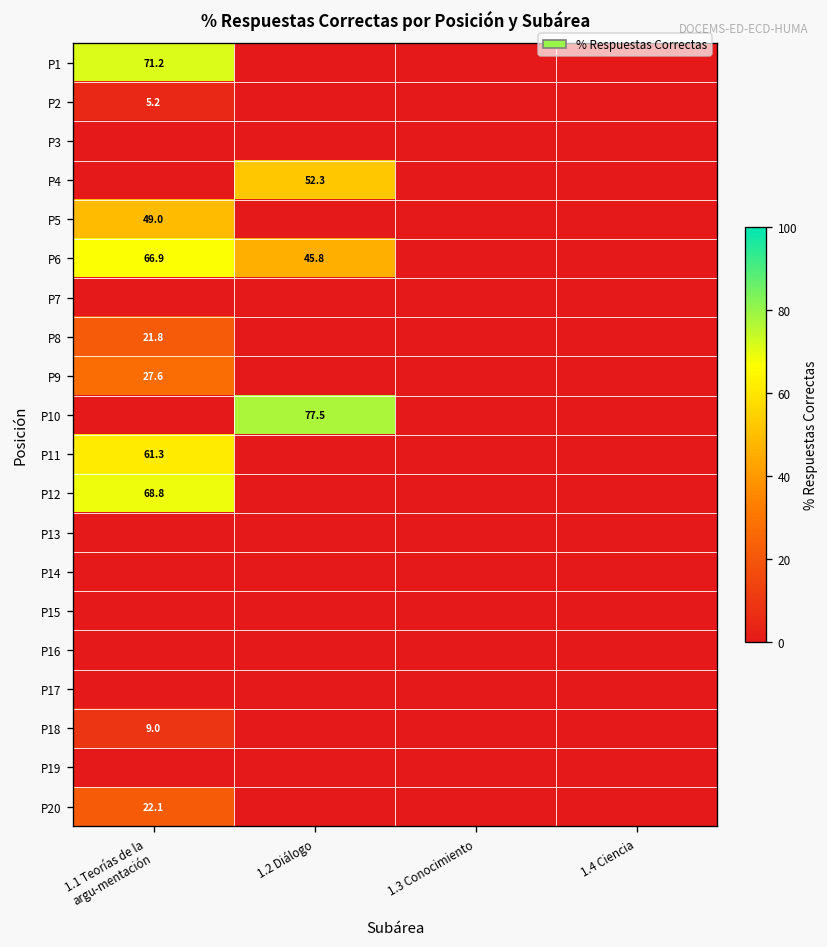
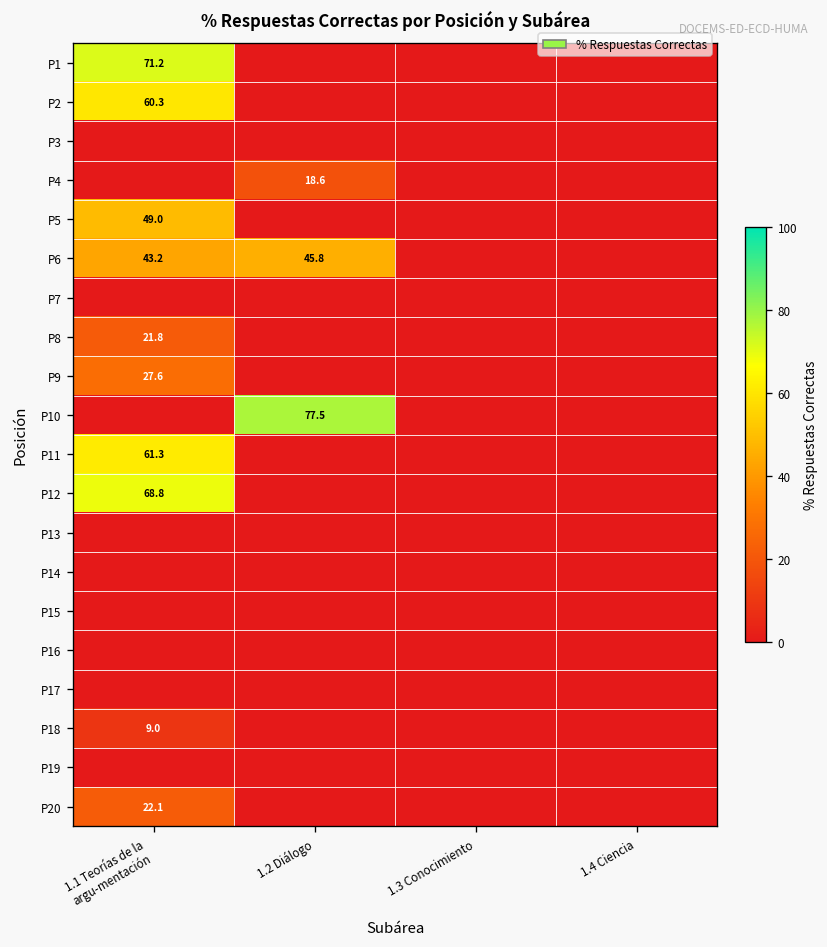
P2, 1.1 Teorías de la argu-mentación: 5.2 -> 60.3
P4, 1.2 Diálogo: 52.3 -> 18.6
P6, 1.1 Teorías de la argu-mentación: 66.9 -> 43.2
